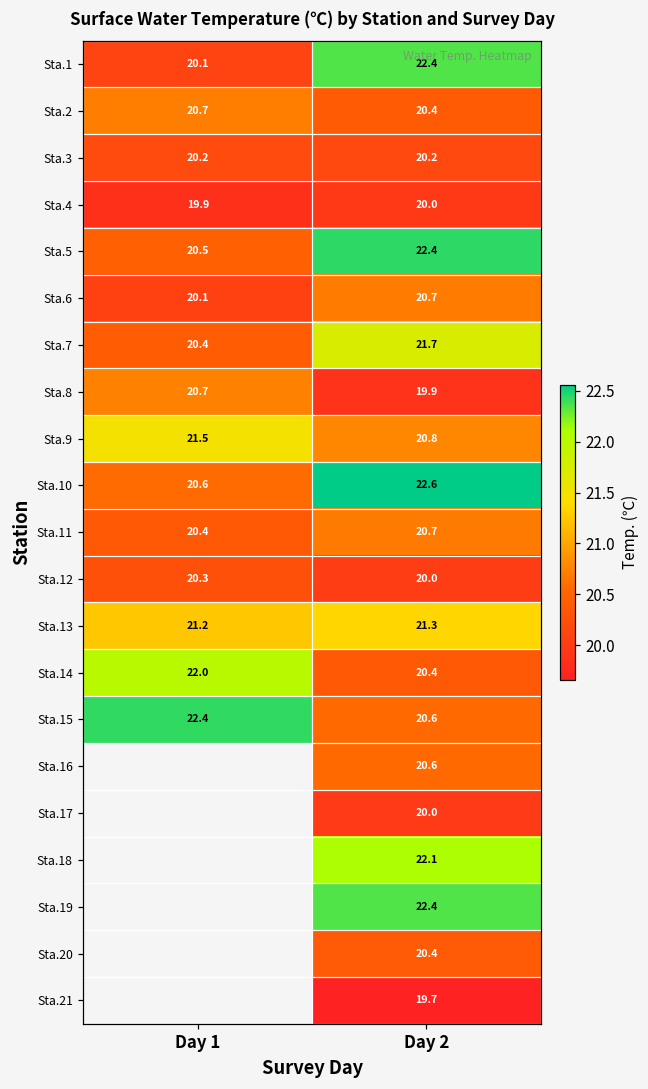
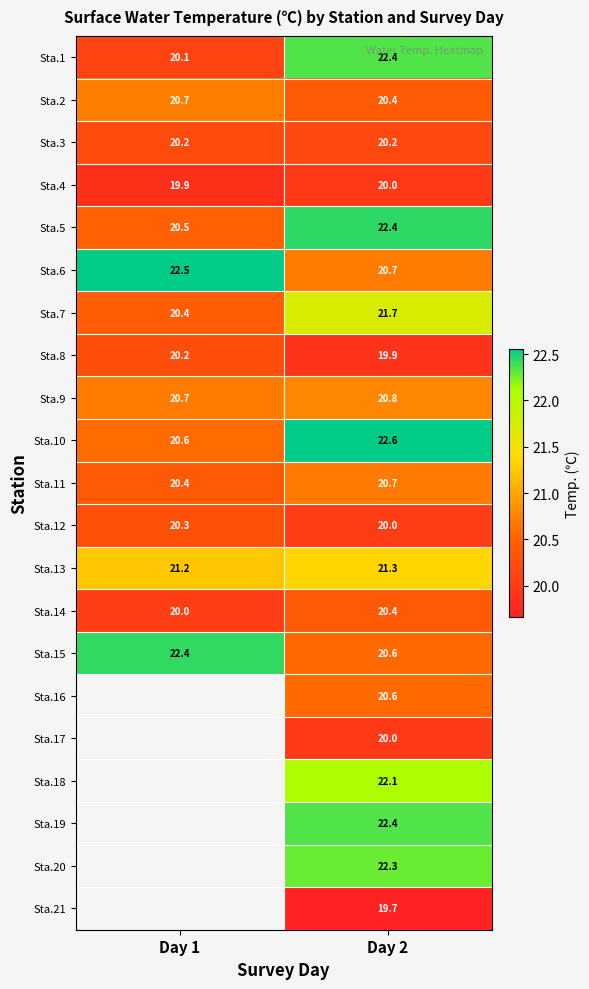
Sta.6, Day 1: 20.1 -> 22.5
Sta.8, Day 1: 20.7 -> 20.2
Sta.9, Day 1: 21.5 -> 20.7
Sta.14, Day 1: 22.0 -> 20.0
Sta.20, Day 2: 20.4 -> 22.3
